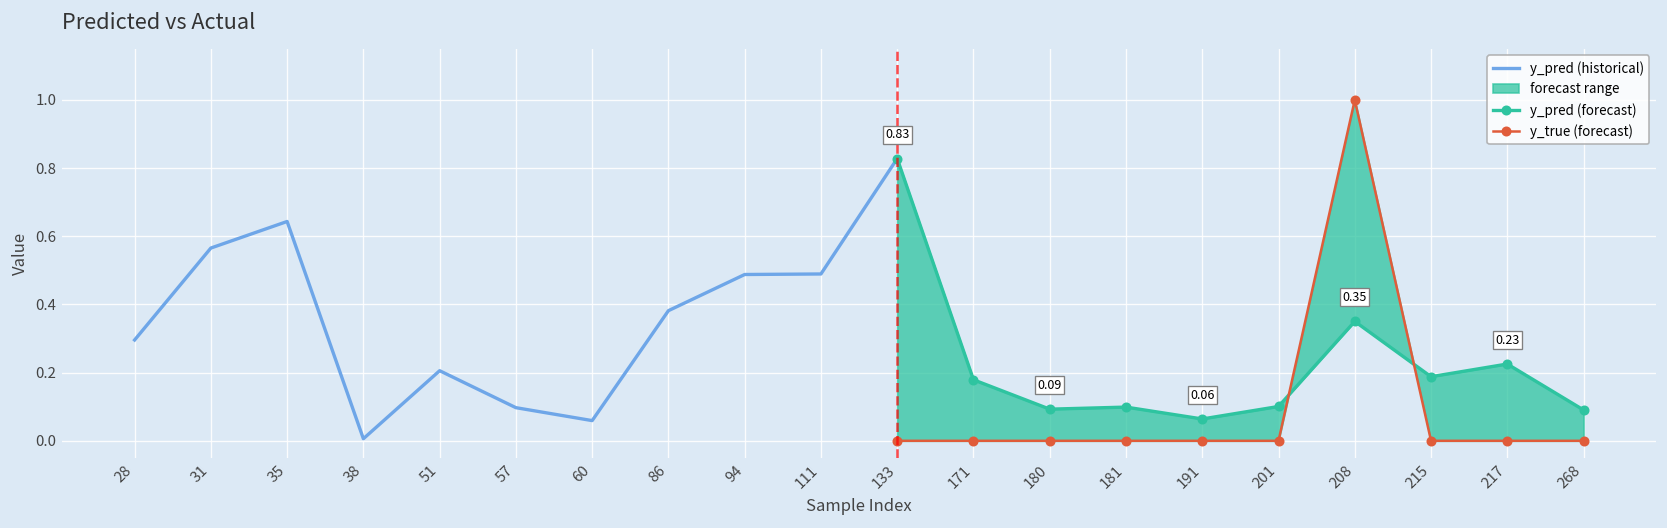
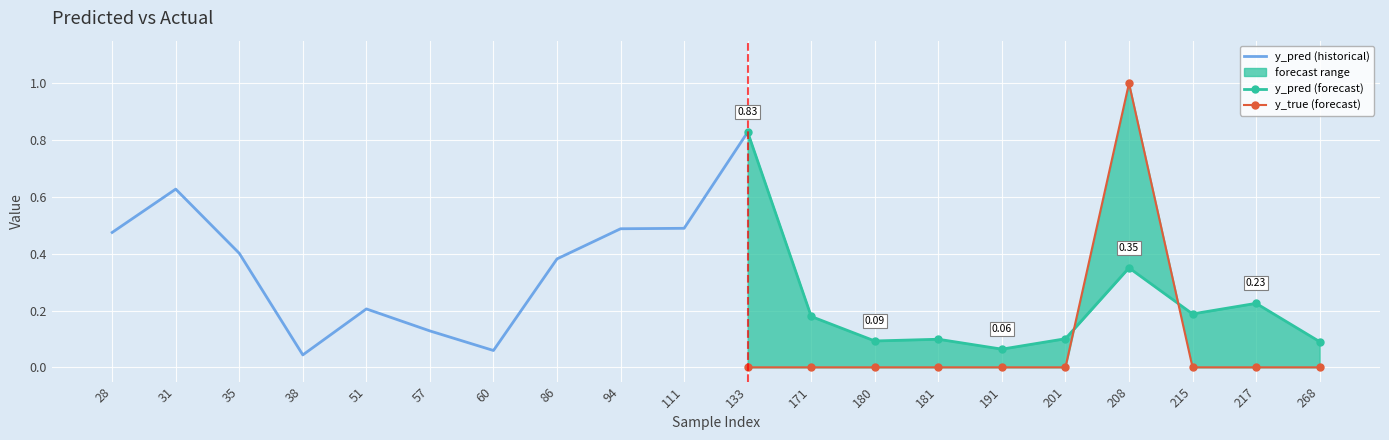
y_pred (historical), 28: 0.30 -> 0.47
y_pred (historical), 31: 0.57 -> 0.63
y_pred (historical), 35: 0.64 -> 0.40
y_pred (historical), 38: 0.01 -> 0.04
y_pred (historical), 57: 0.10 -> 0.13
